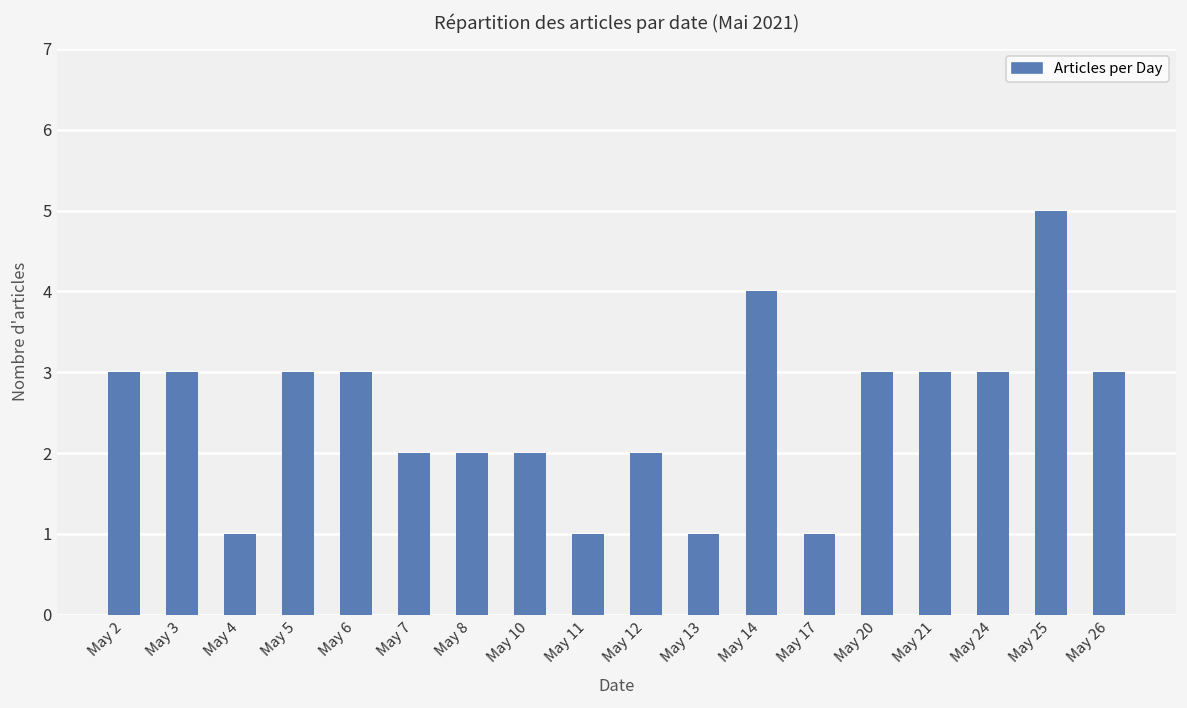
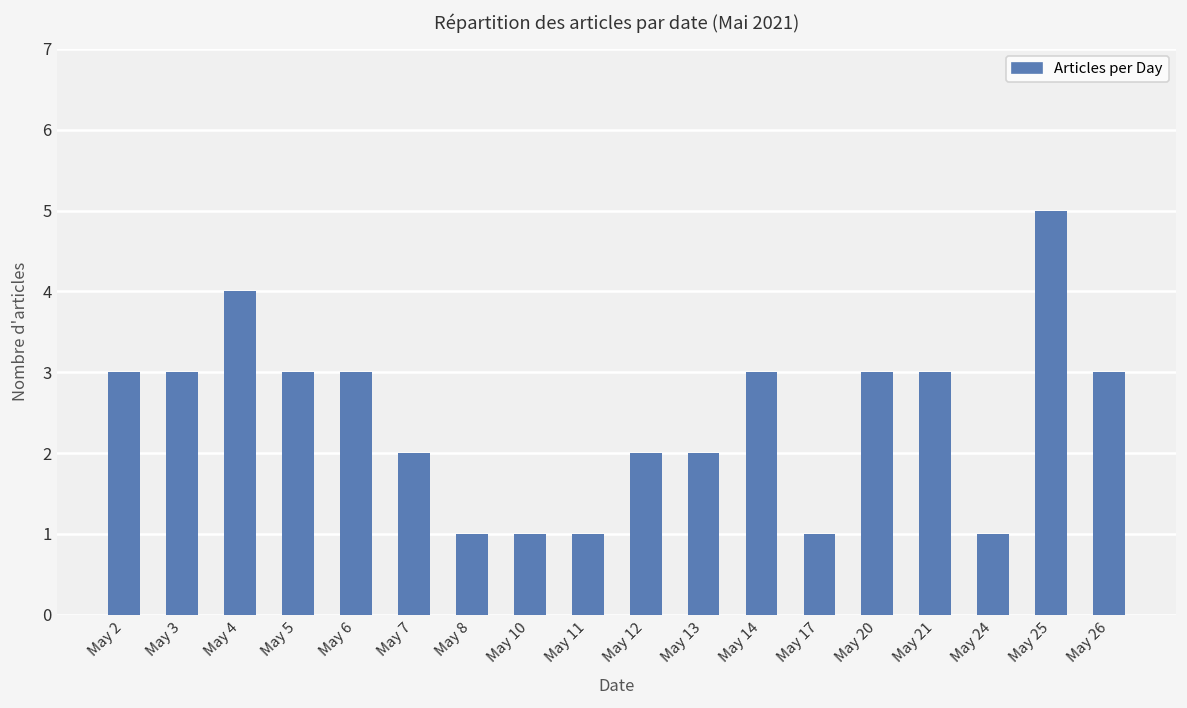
May 4: 1 -> 4
May 8: 2 -> 1
May 10: 2 -> 1
May 13: 1 -> 2
May 14: 4 -> 3
May 24: 3 -> 1
